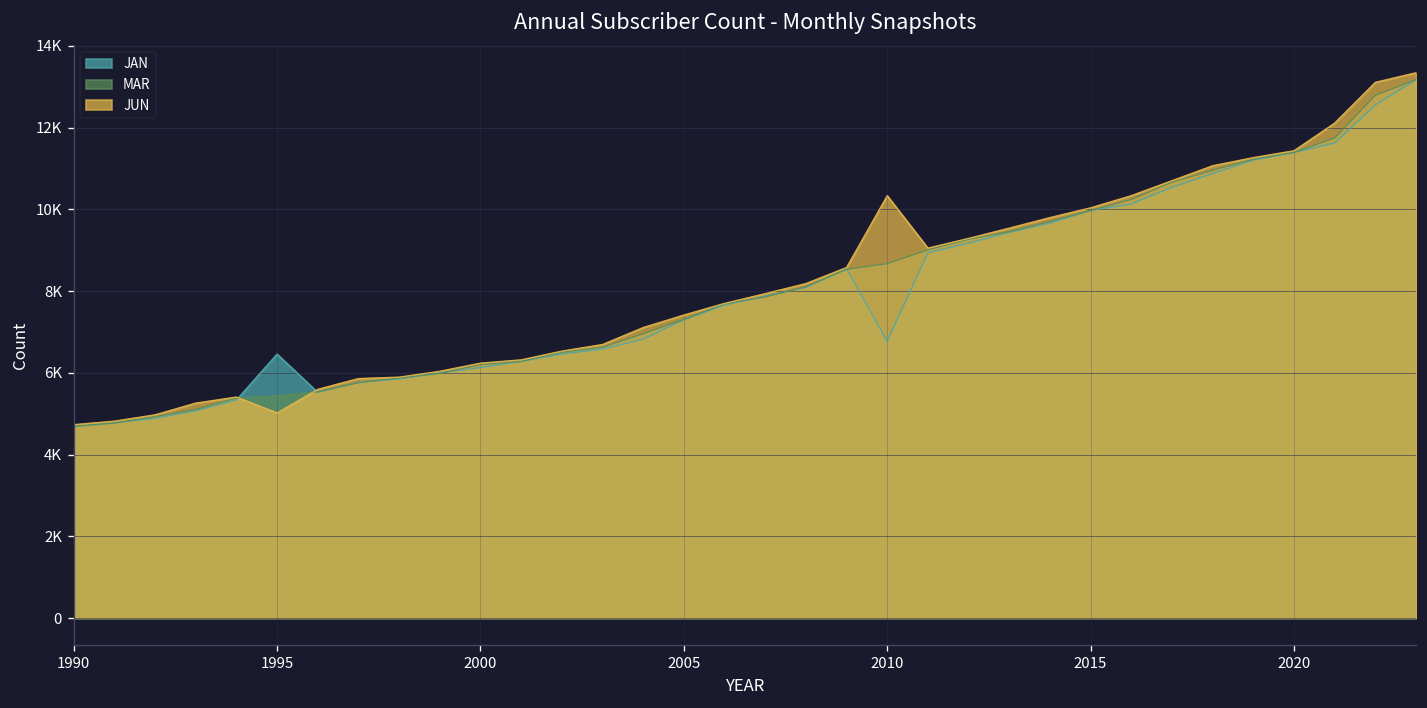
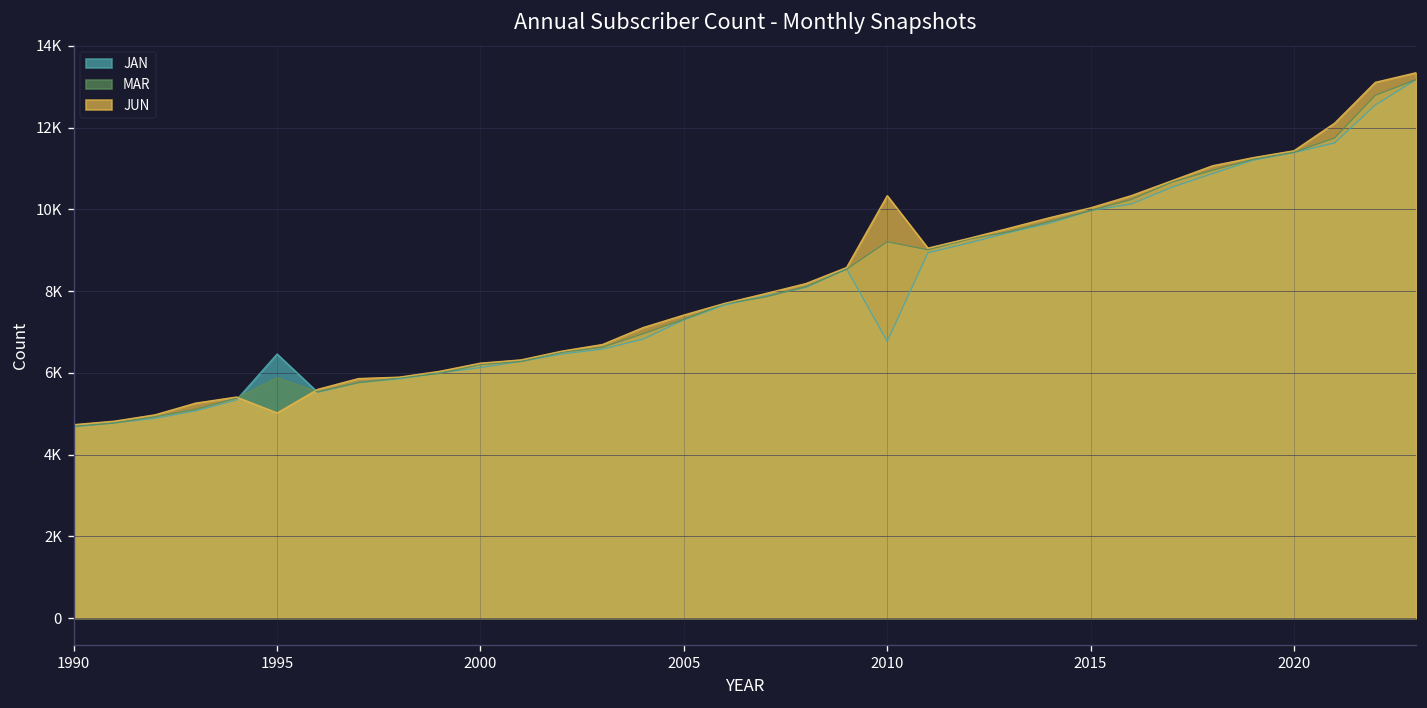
MAR, 1995: 5400 -> 5900
MAR, 2010: 8700 -> 9200
